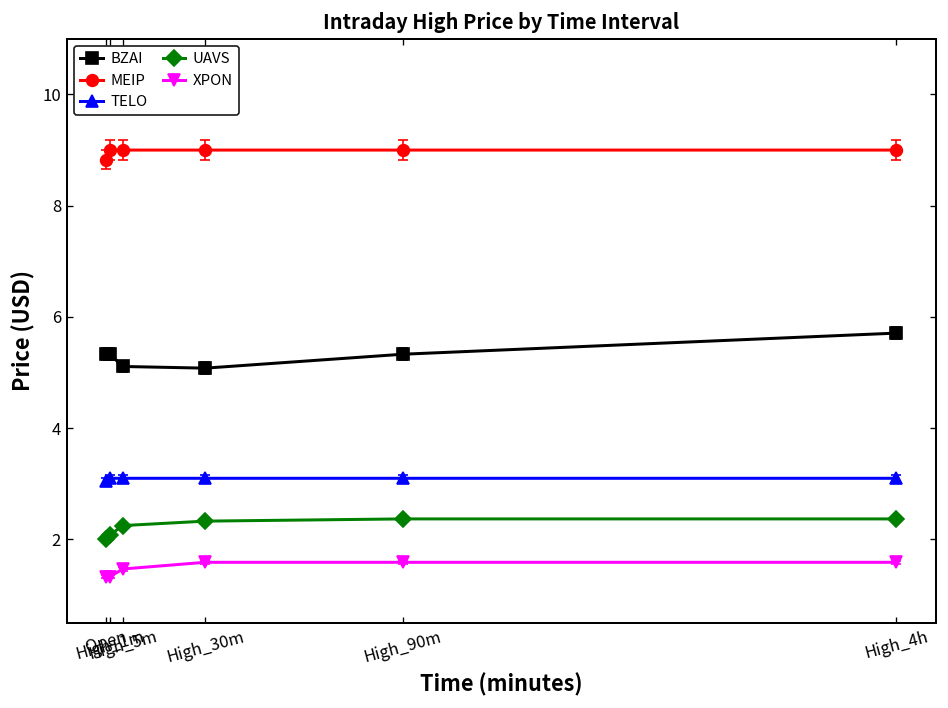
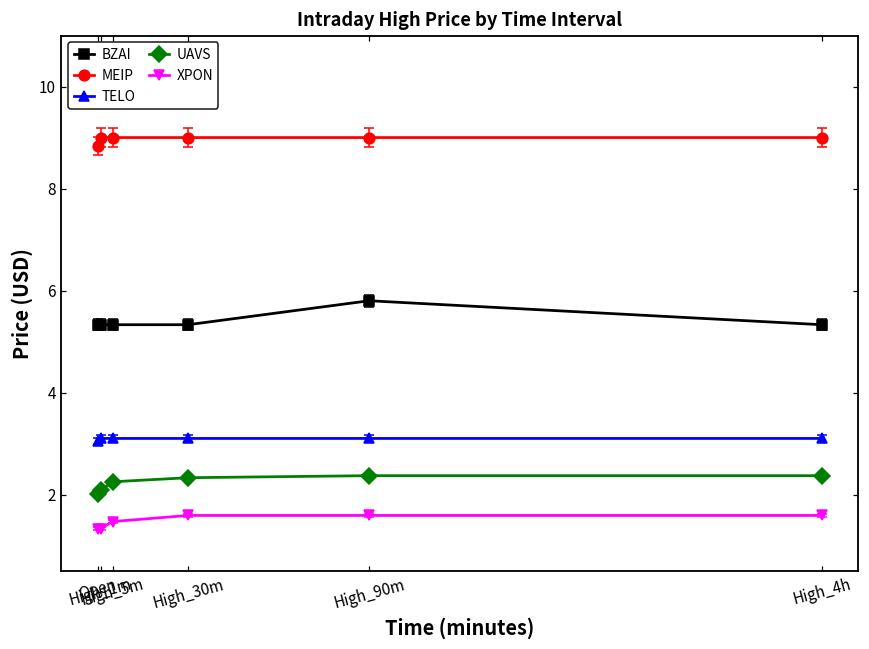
BZAI, High_5m: 5.1 -> 5.3
BZAI, High_30m: 5.1 -> 5.3
BZAI, High_90m: 5.3 -> 5.8
BZAI, High_4h: 5.7 -> 5.3
